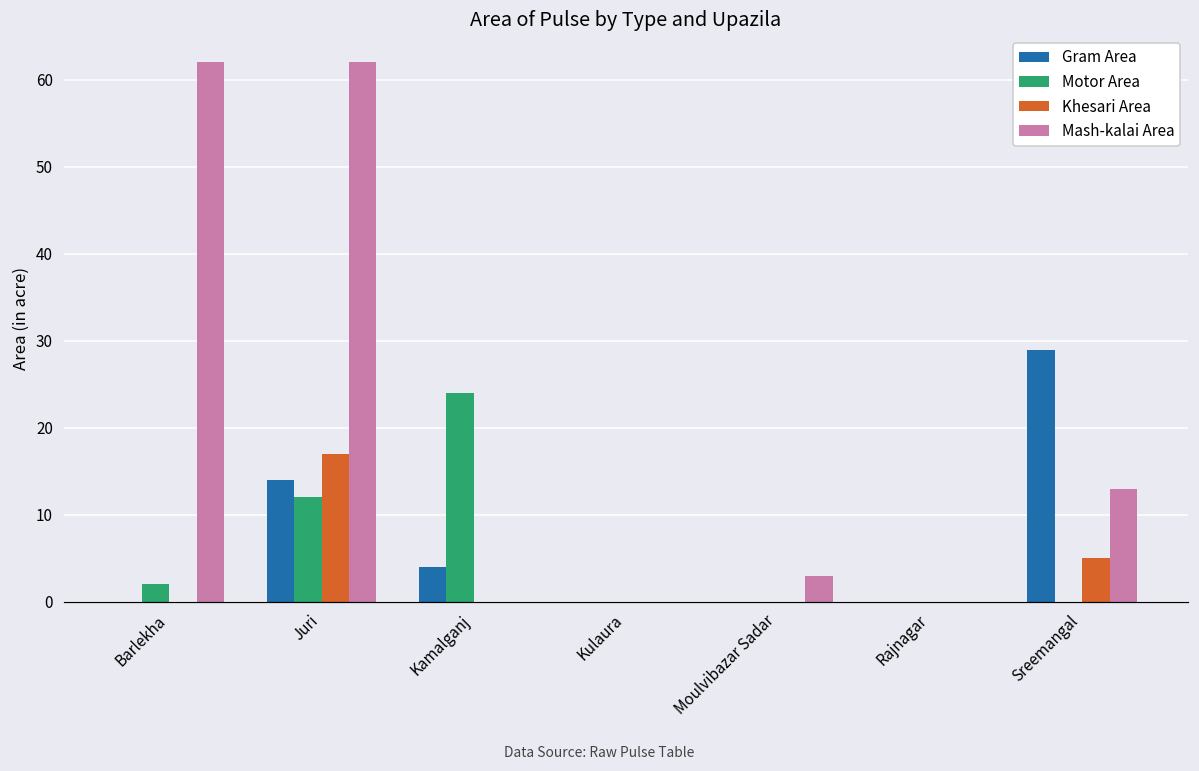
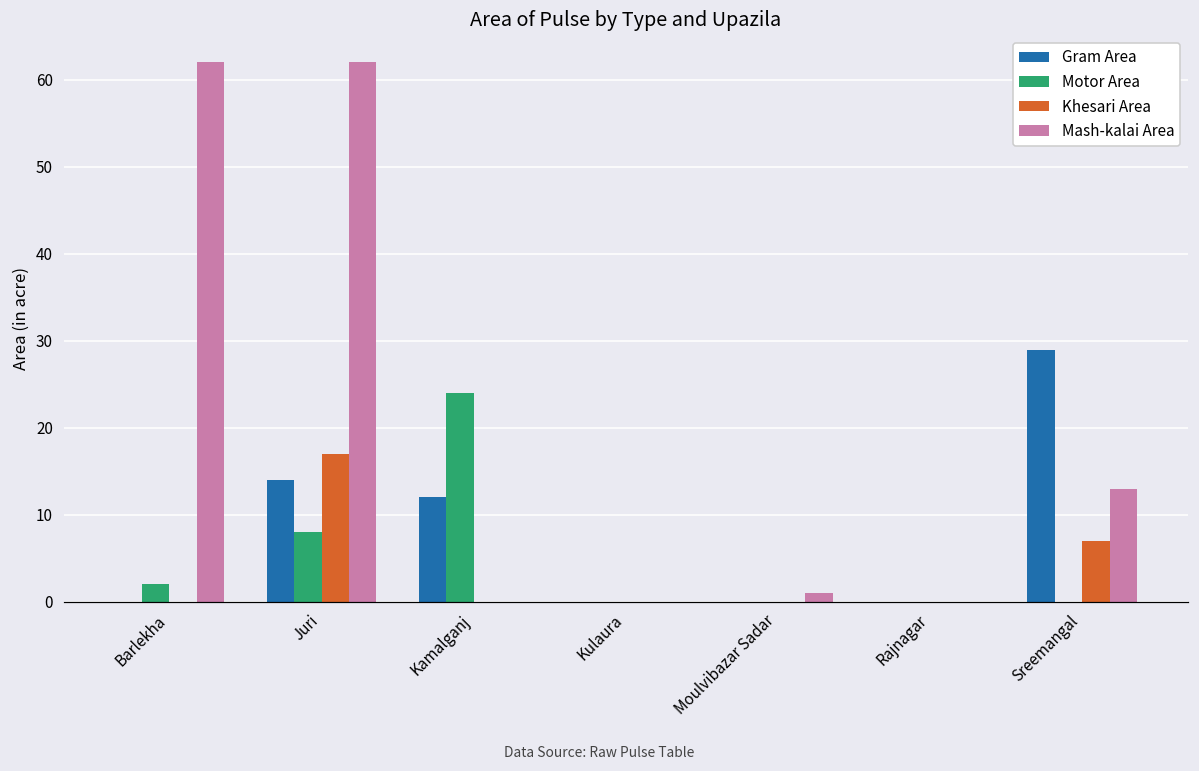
Motor Area, Juri: 12 -> 8
Gram Area, Kamalganj: 4 -> 12
Mash-kalai Area, Moulvibazar Sadar: 3 -> 1
Khesari Area, Sreemangal: 5 -> 7
